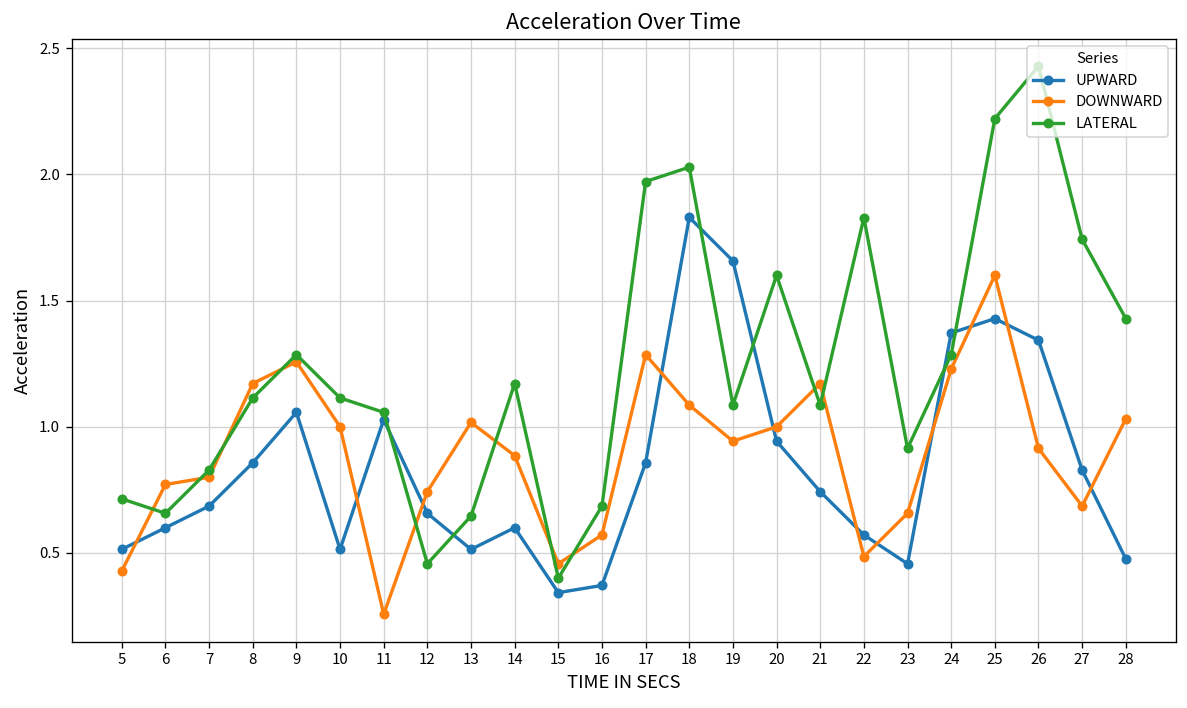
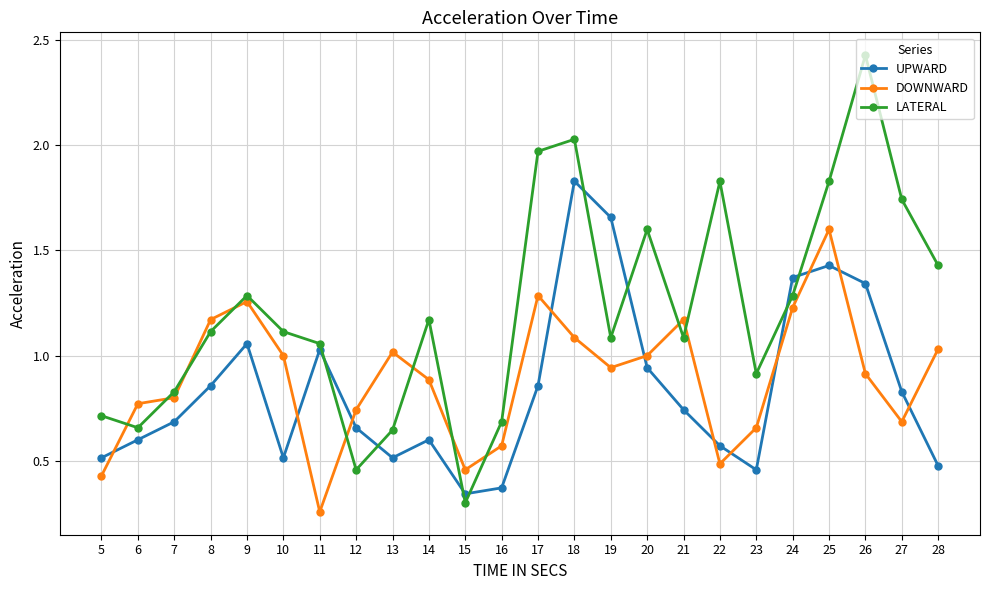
LATERAL, 15: 0.4 -> 0.3
LATERAL, 25: 2.22 -> 1.83
